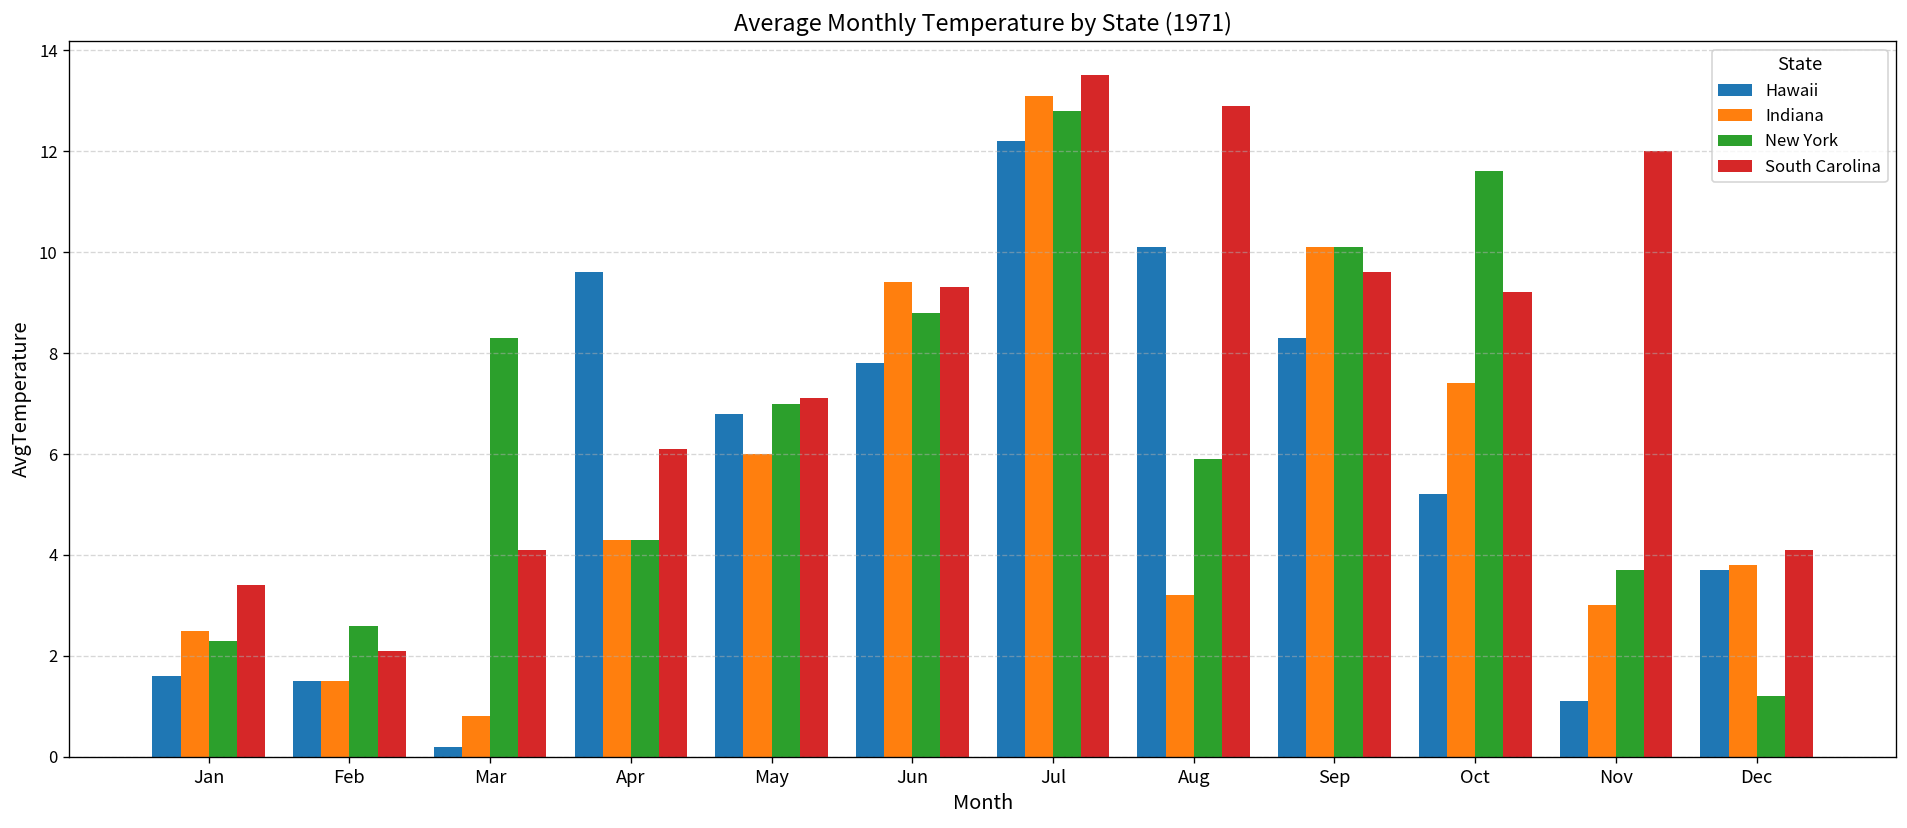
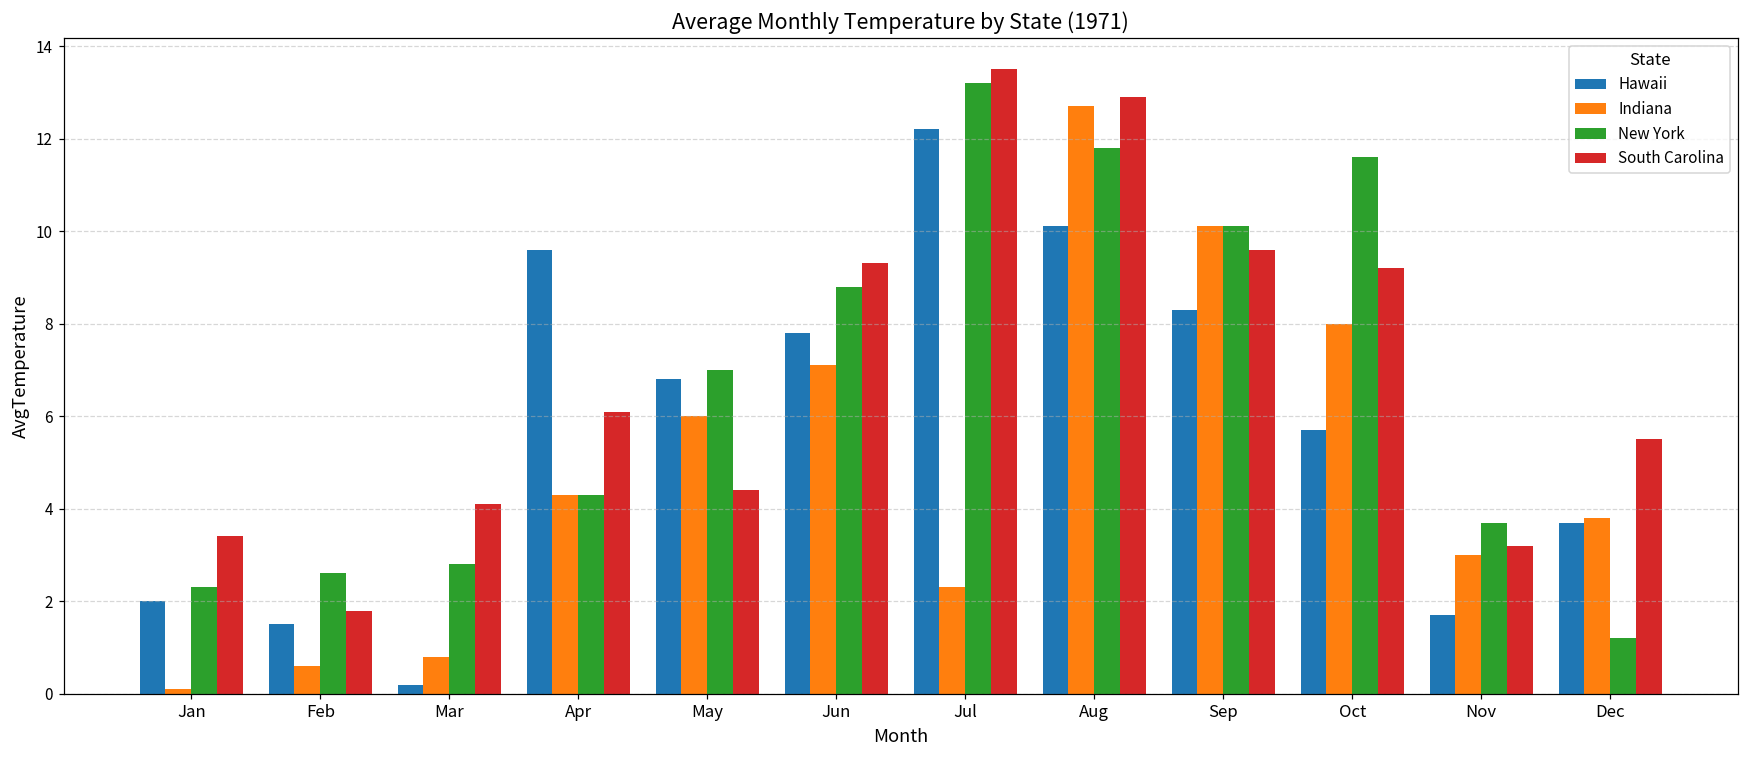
Hawaii, Jan: 1.6 -> 2.0
Indiana, Jan: 2.5 -> 0.1
Indiana, Feb: 1.5 -> 0.6
South Carolina, Feb: 2.1 -> 1.8
New York, Mar: 8.3 -> 2.8
South Carolina, May: 7.1 -> 4.4
Indiana, Jun: 9.4 -> 7.1
Indiana, Jul: 13.1 -> 2.3
New York, Jul: 12.8 -> 13.2
Indiana, Aug: 3.2 -> 12.7
New York, Aug: 5.9 -> 11.8
Hawaii, Oct: 5.2 -> 5.7
Indiana, Oct: 7.4 -> 8.0
Hawaii, Nov: 1.1 -> 1.7
South Carolina, Nov: 12.0 -> 3.2
South Carolina, Dec: 4.1 -> 5.5
